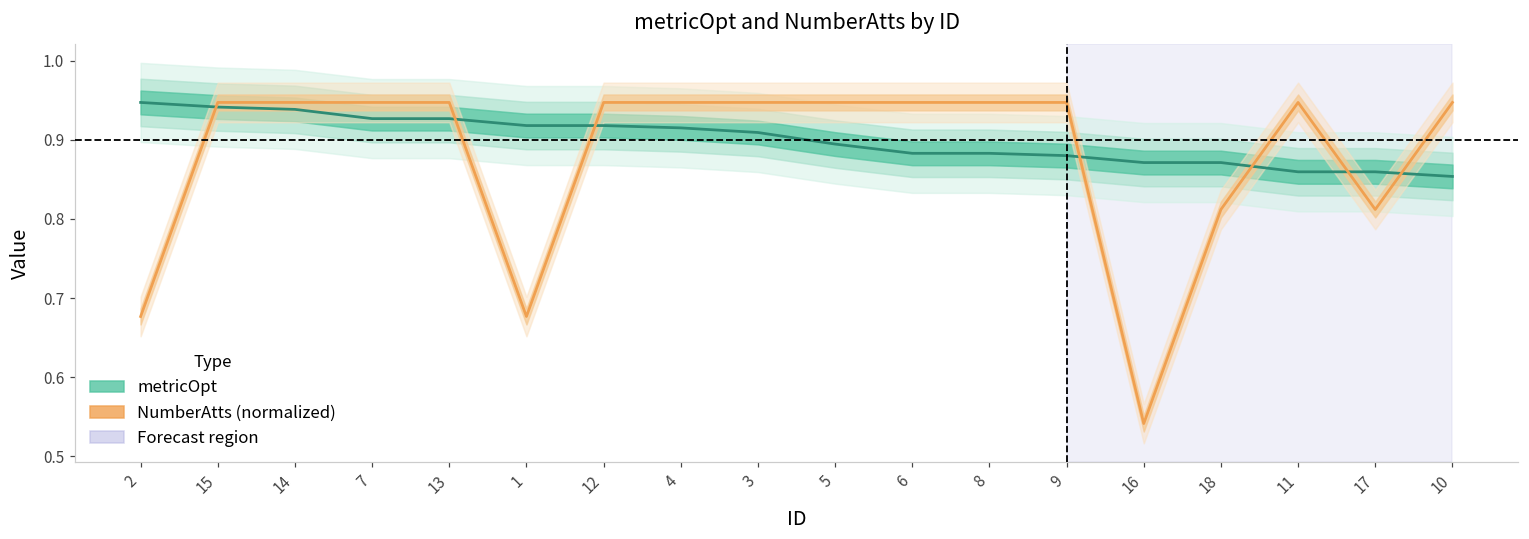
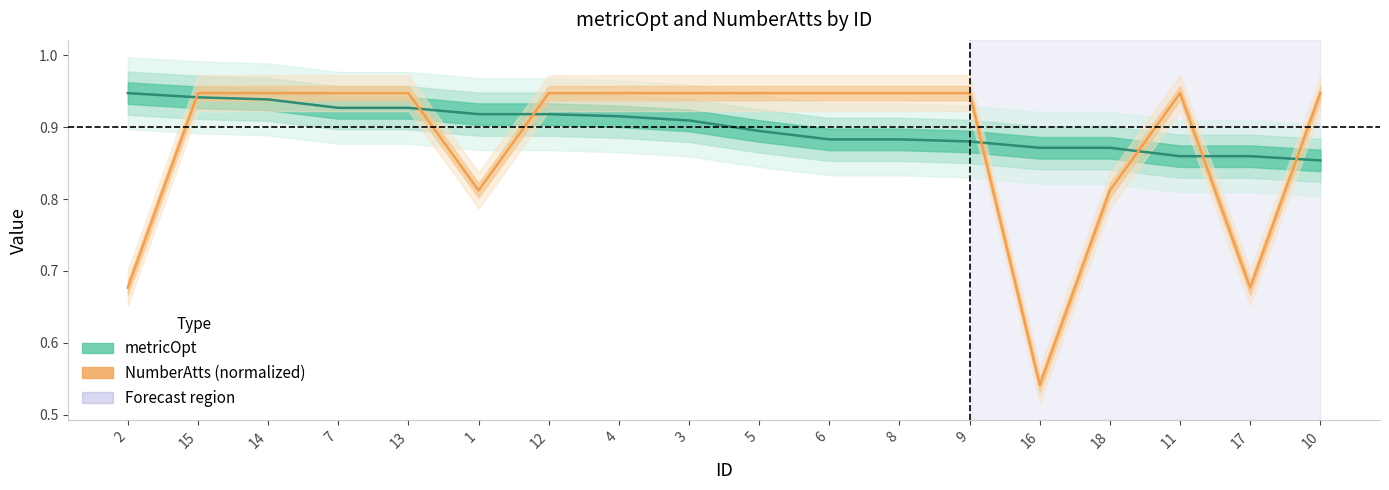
NumberAtts (normalized), 1: 0.68 -> 0.81
NumberAtts (normalized), 17: 0.81 -> 0.68
